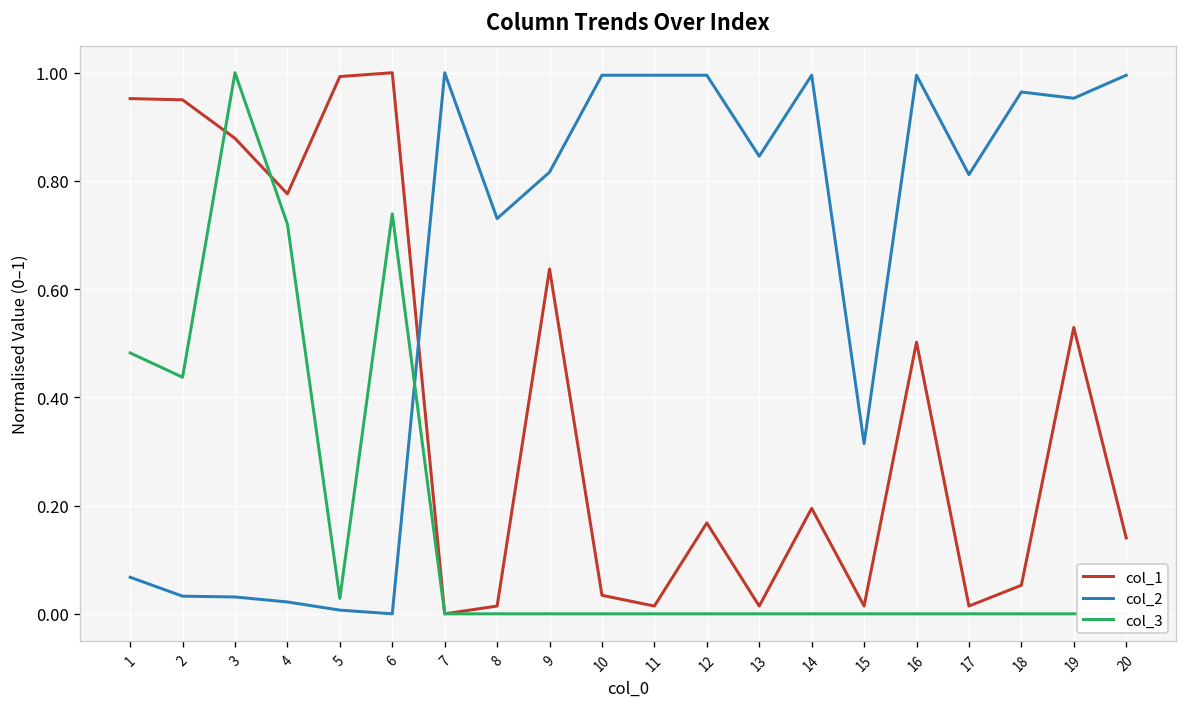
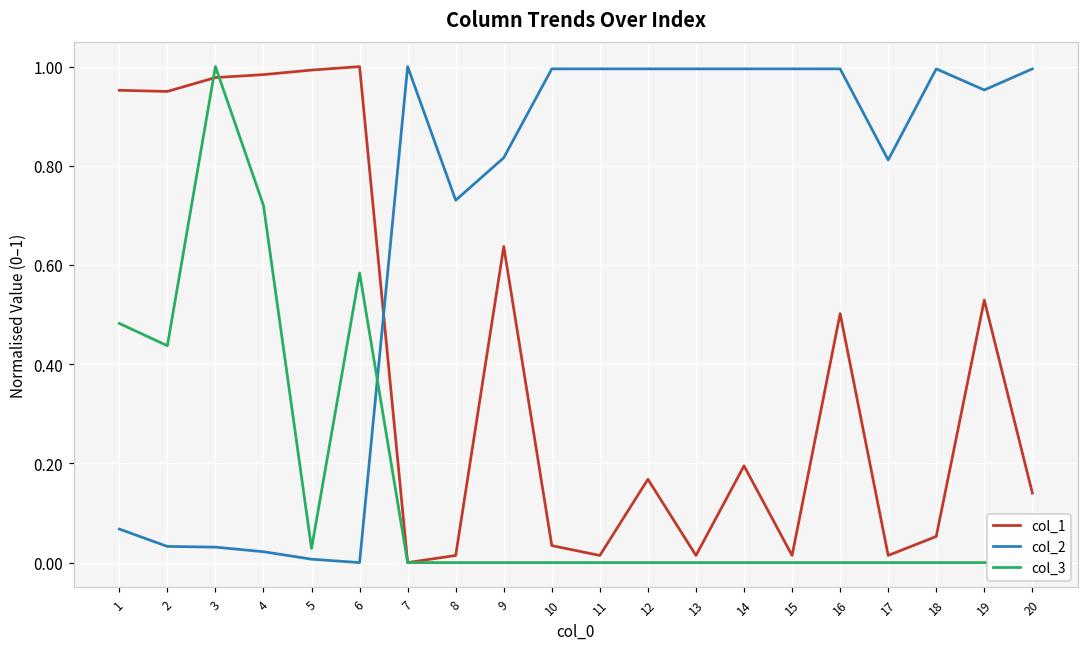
col_1, 3: 0.88 -> 0.98
col_1, 4: 0.78 -> 0.98
col_3, 6: 0.74 -> 0.58
col_2, 13: 0.85 -> 1.00
col_2, 15: 0.31 -> 1.00
col_2, 18: 0.96 -> 1.00
